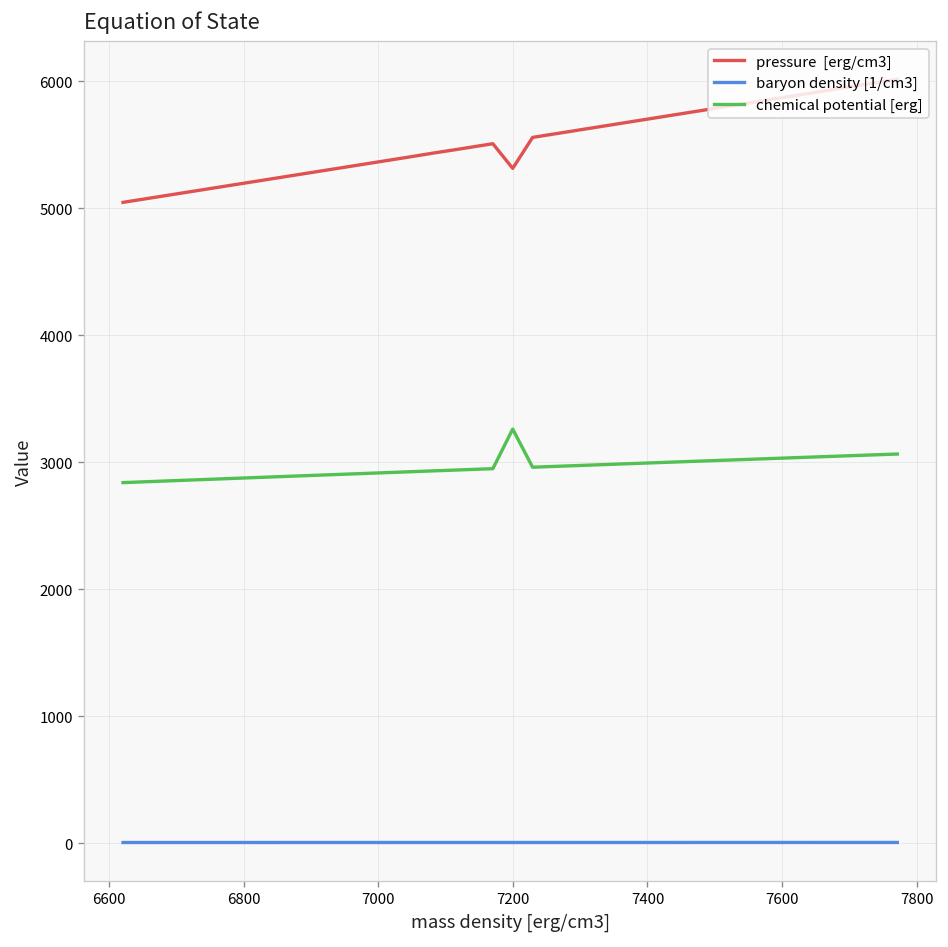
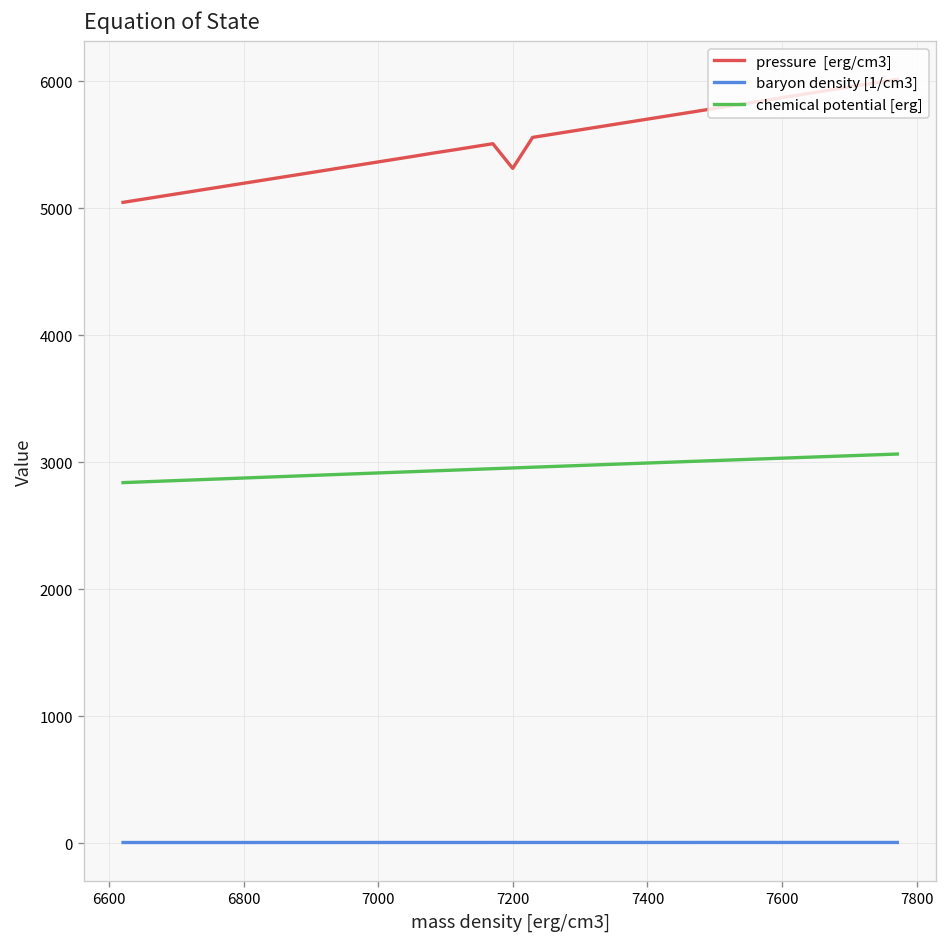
chemical potential [erg], 7200: 3260 -> 2950
